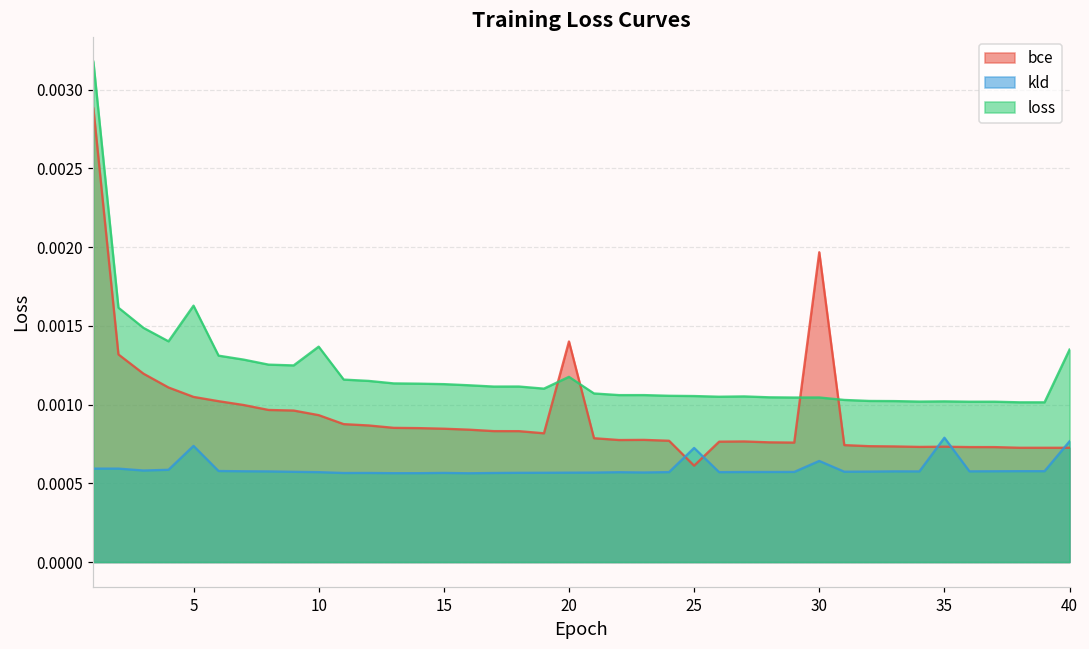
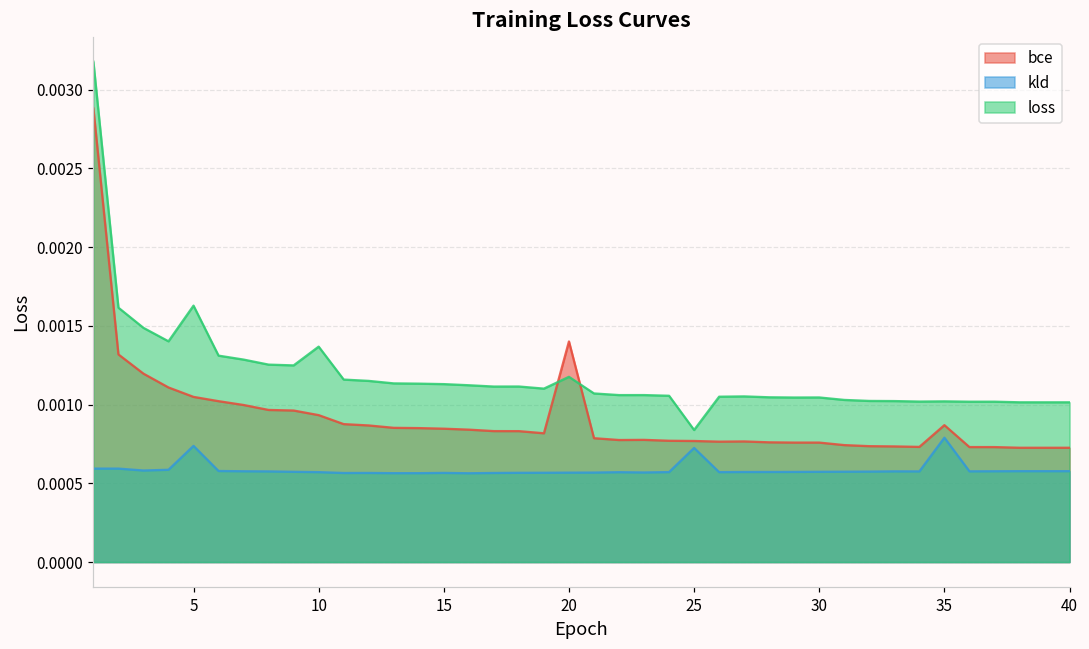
bce, 25: 0.00061 -> 0.00077
loss, 25: 0.00105 -> 0.00084
bce, 30: 0.00197 -> 0.00076
kld, 30: 0.00064 -> 0.00057
bce, 35: 0.00073 -> 0.00087
kld, 40: 0.00077 -> 0.00058
loss, 40: 0.00135 -> 0.00101
